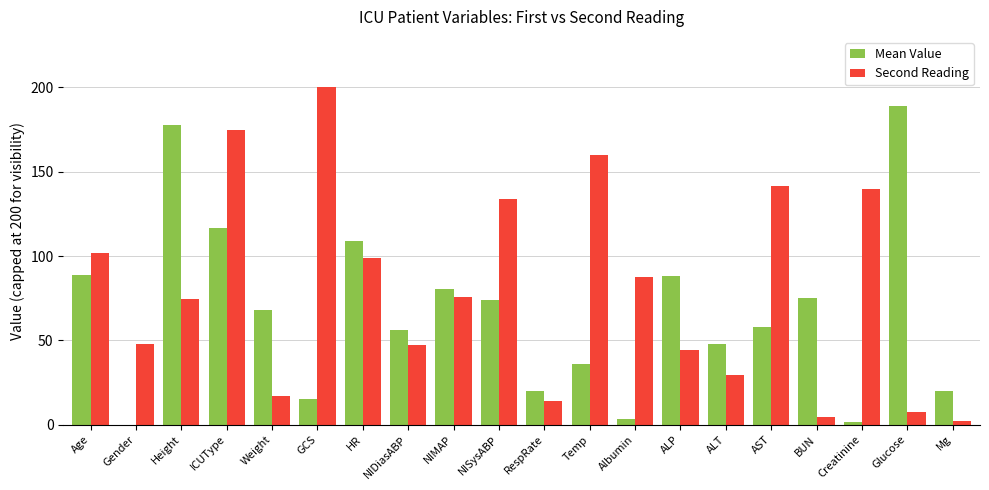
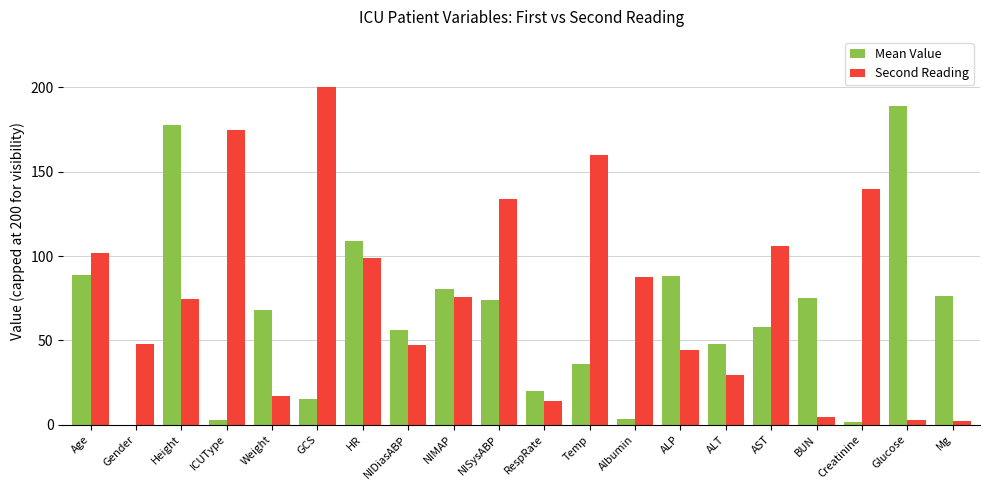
Mean Value, ICUType: 117 -> 3
Second Reading, AST: 141 -> 106
Second Reading, Glucose: 8 -> 3
Mean Value, Mg: 20 -> 77
